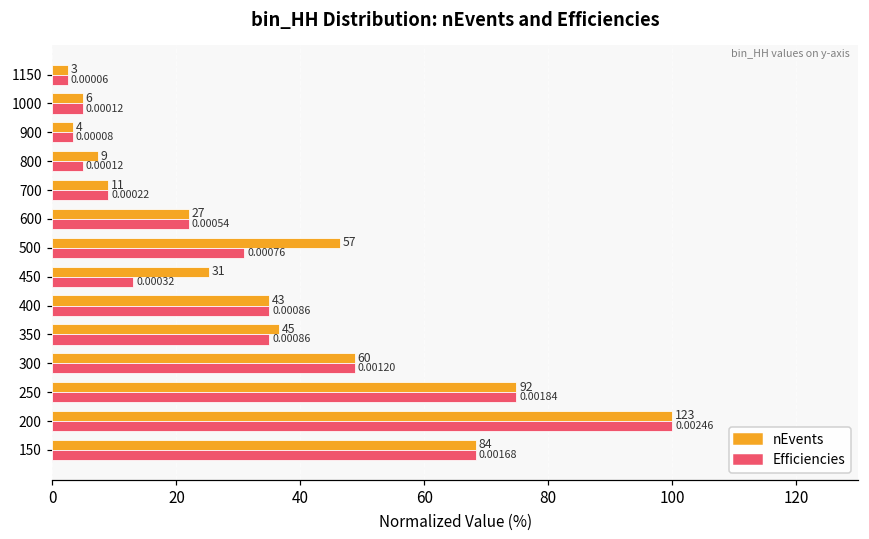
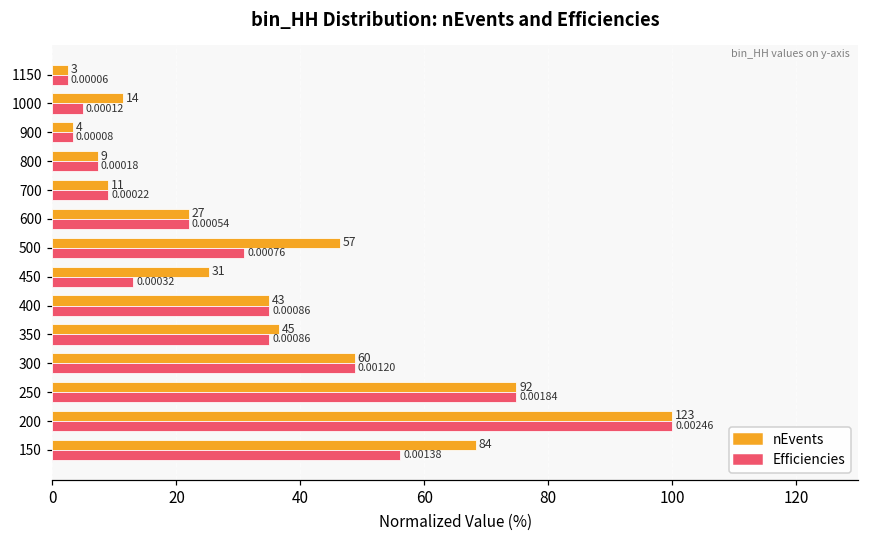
nEvents, 1000: 6 -> 14
Efficiencies, 800: 0.00012 -> 0.00018
Efficiencies, 150: 0.00168 -> 0.00138
